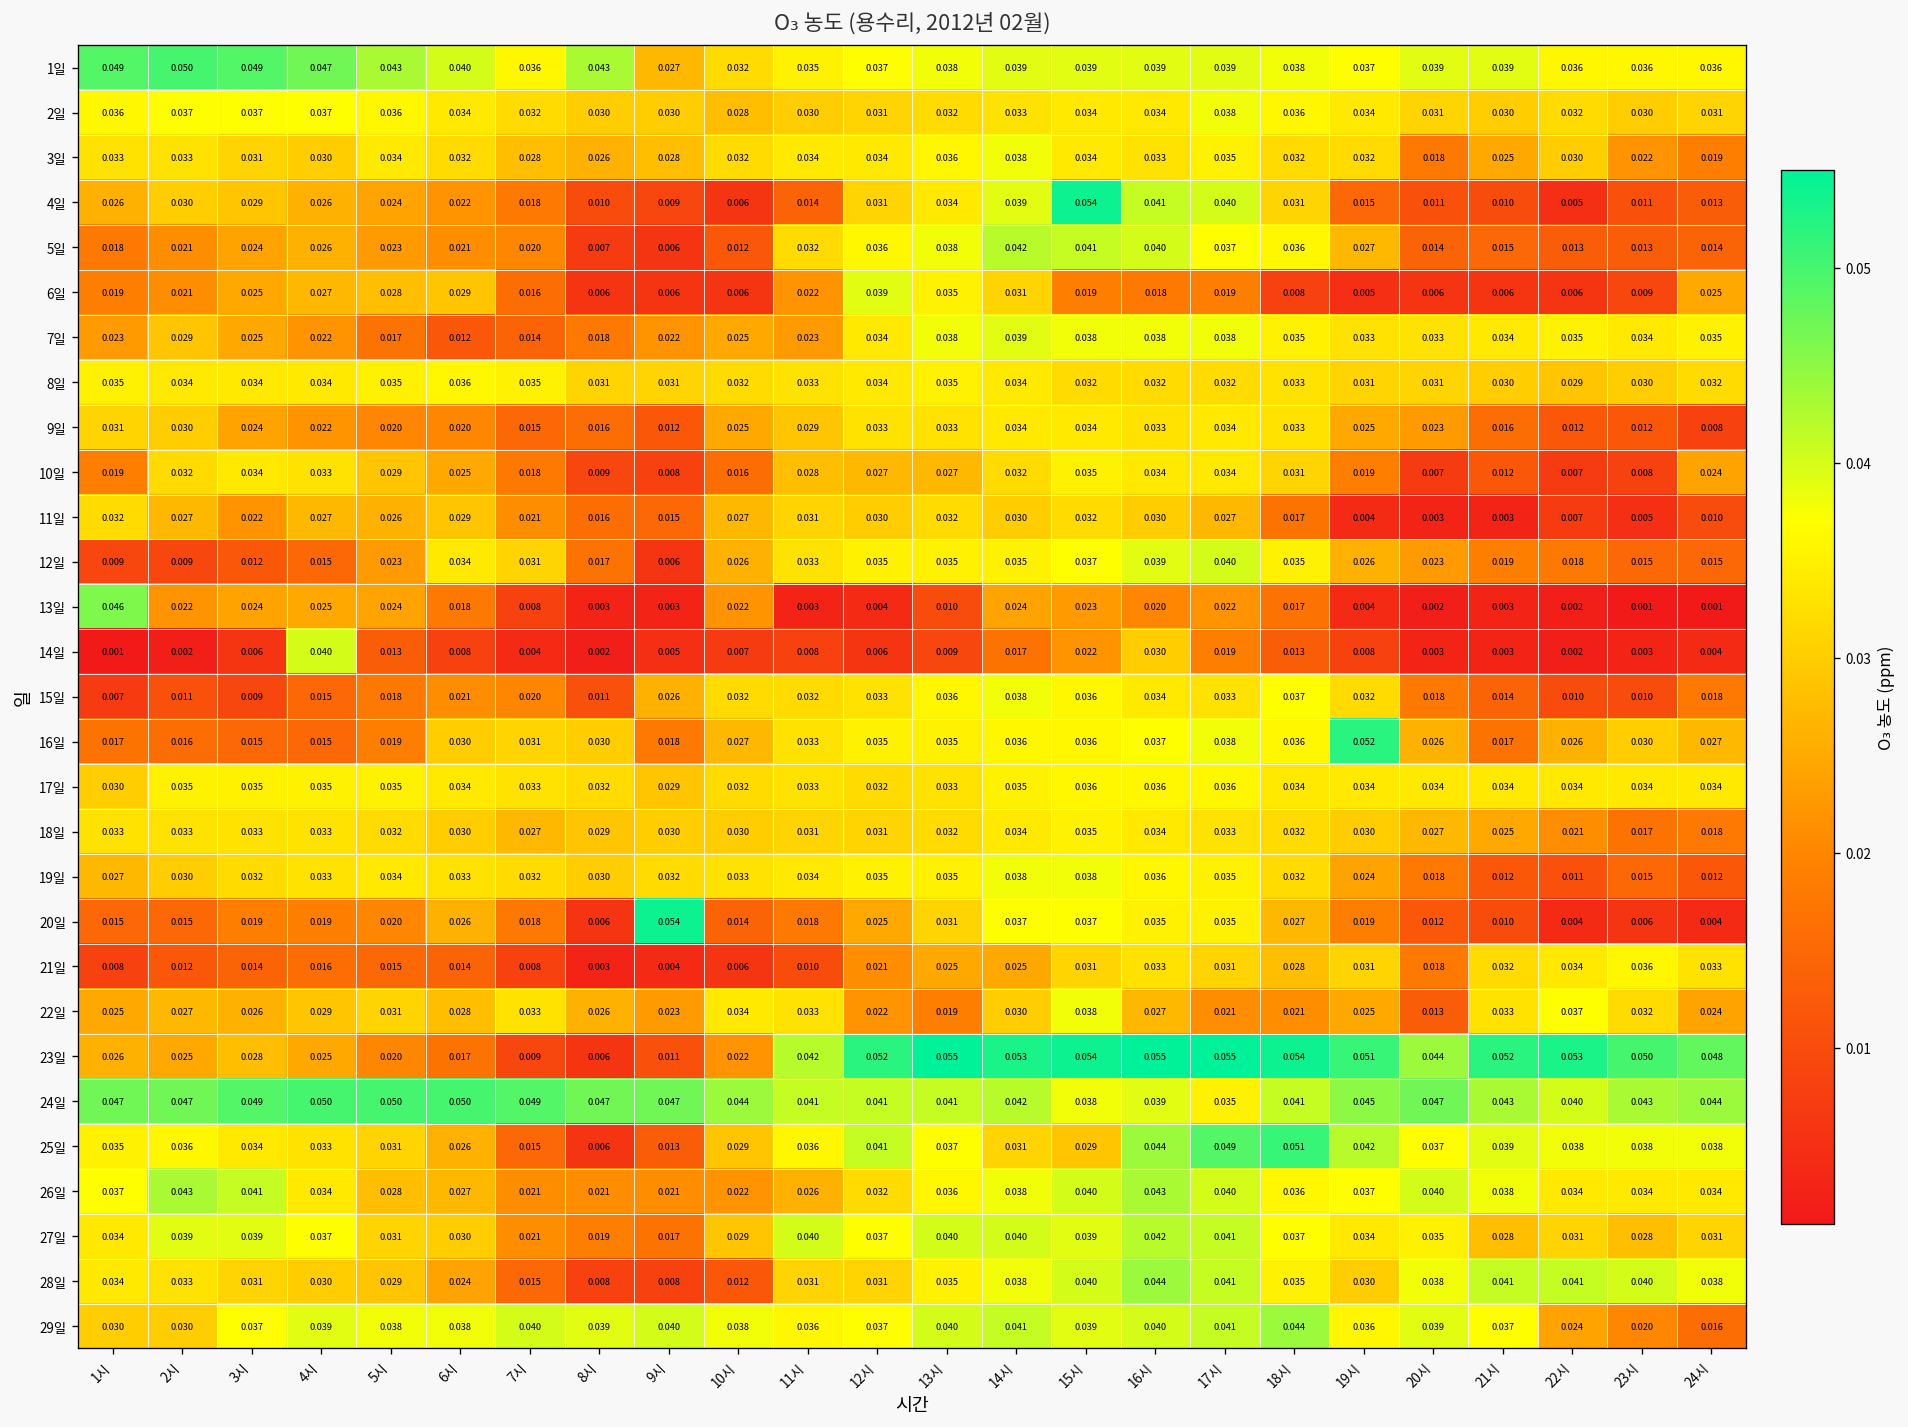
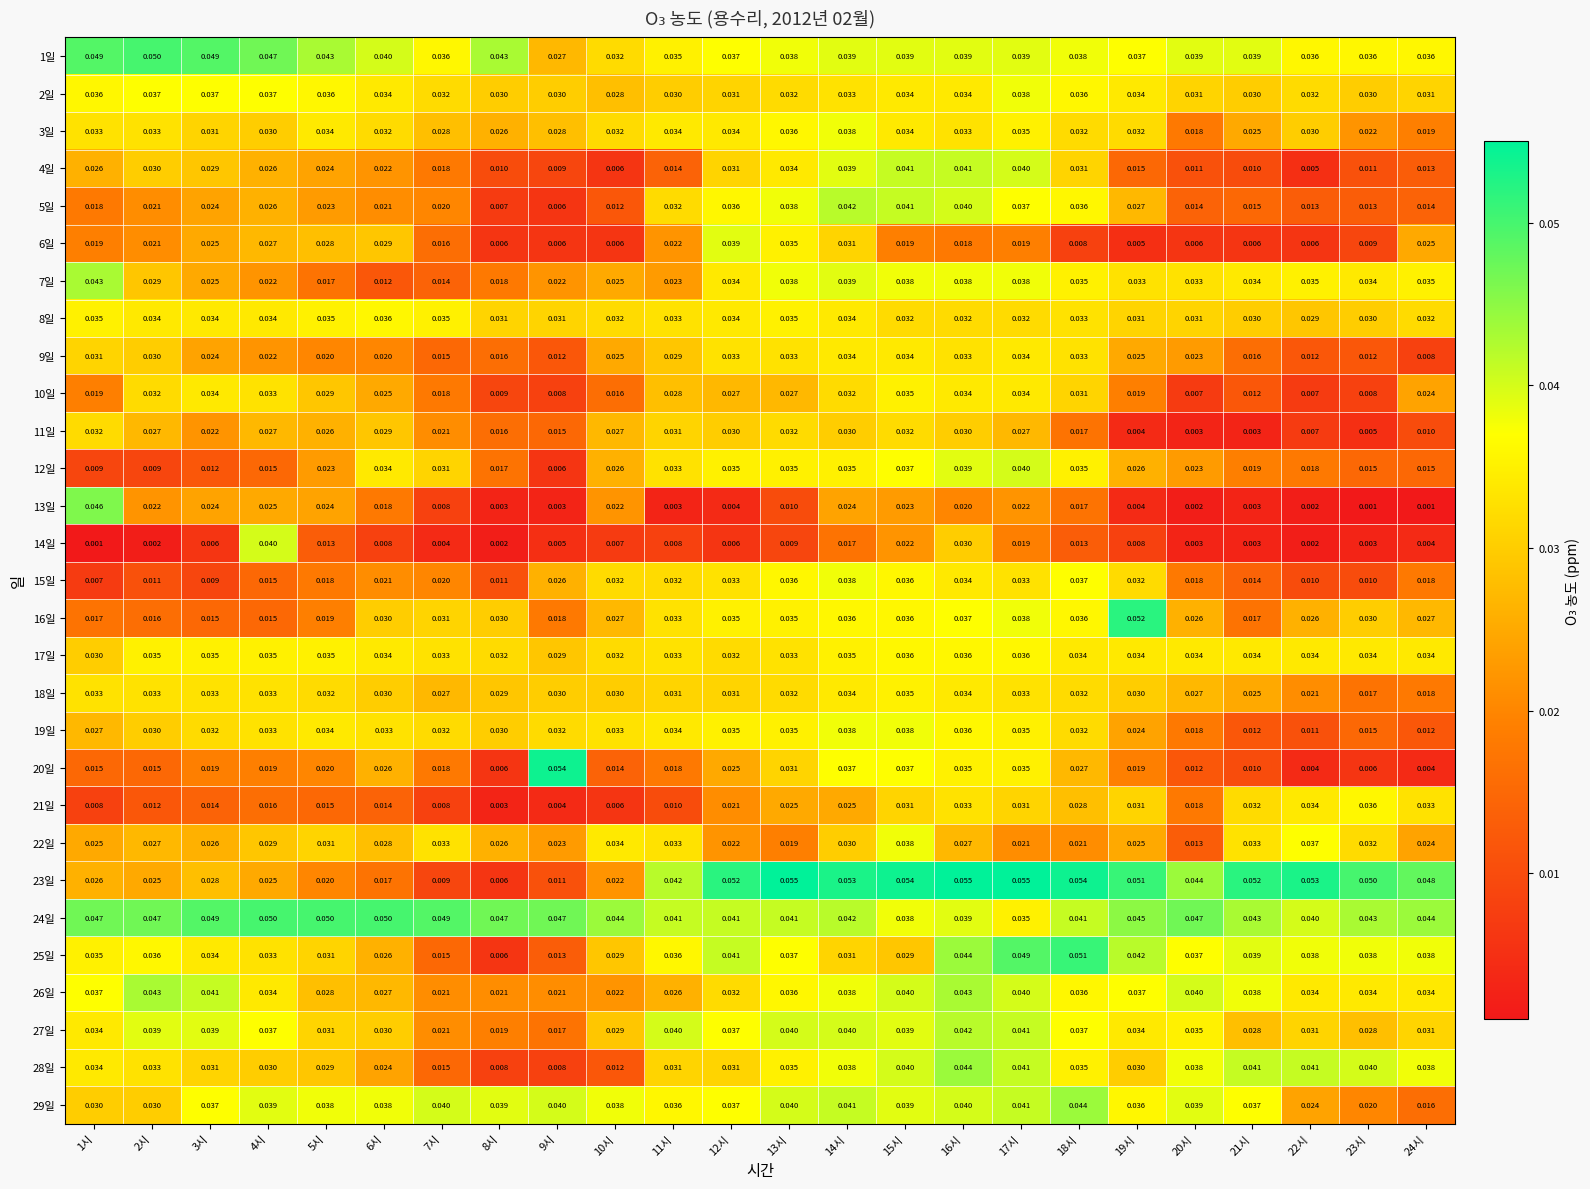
4일, 15시: 0.054 -> 0.041
7일, 1시: 0.023 -> 0.043
